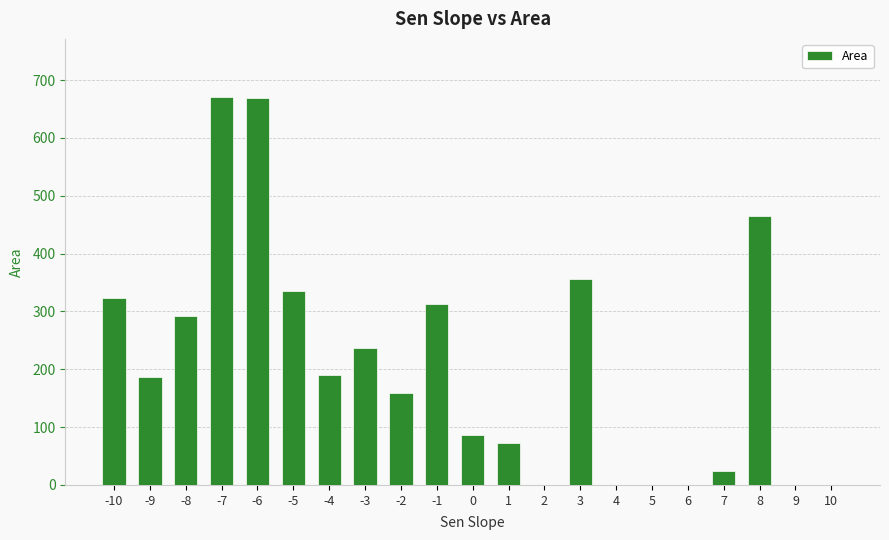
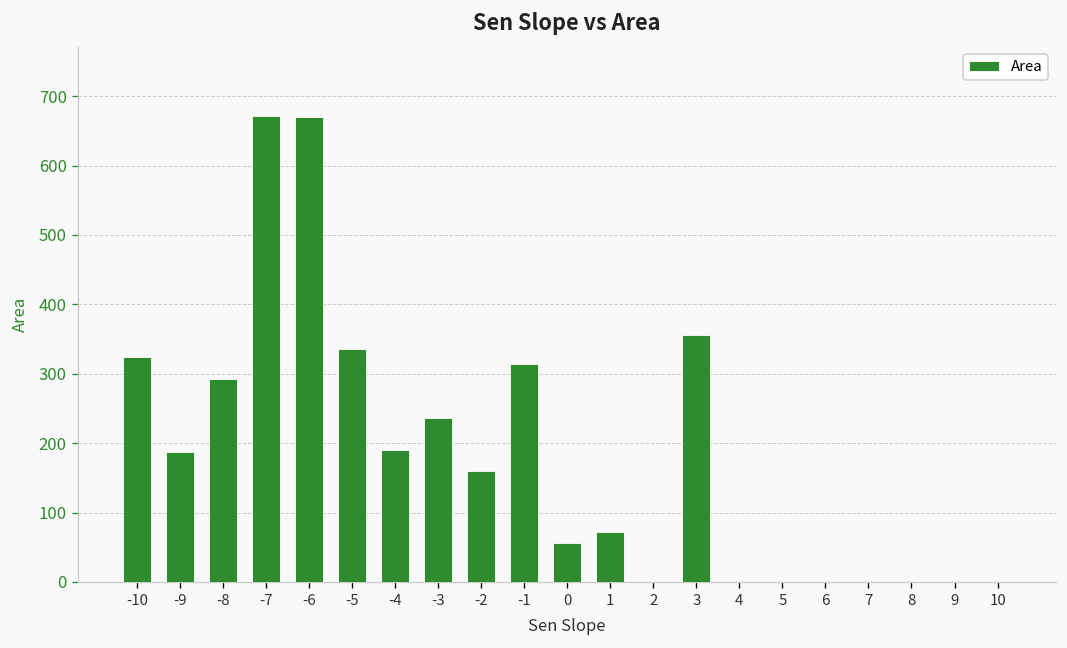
0: 90 -> 60
7: 20 -> 0
8: 470 -> 0
